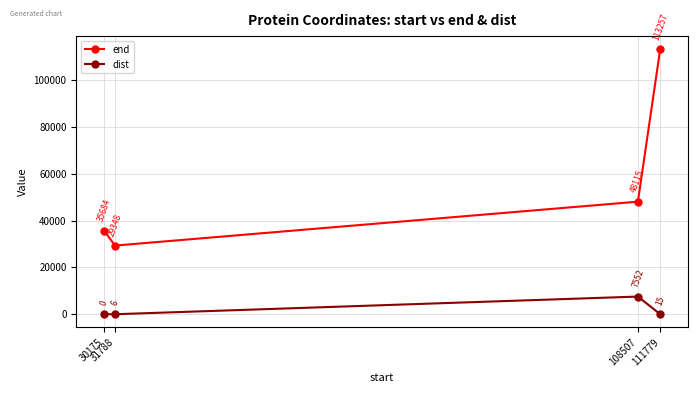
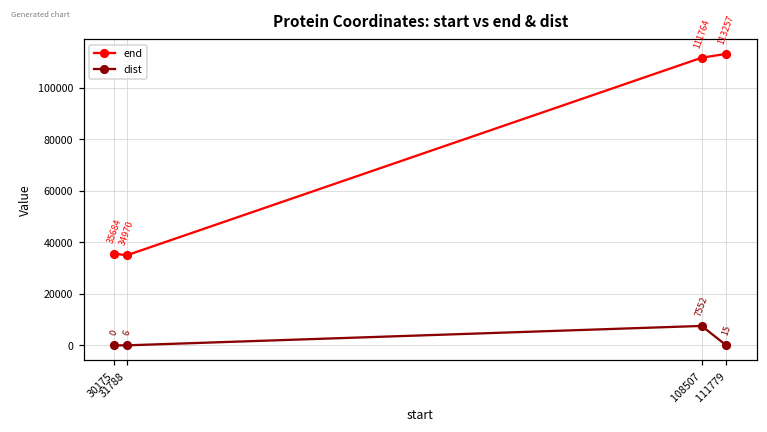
end, 31788: 29348 -> 34970
end, 108507: 48115 -> 111764
